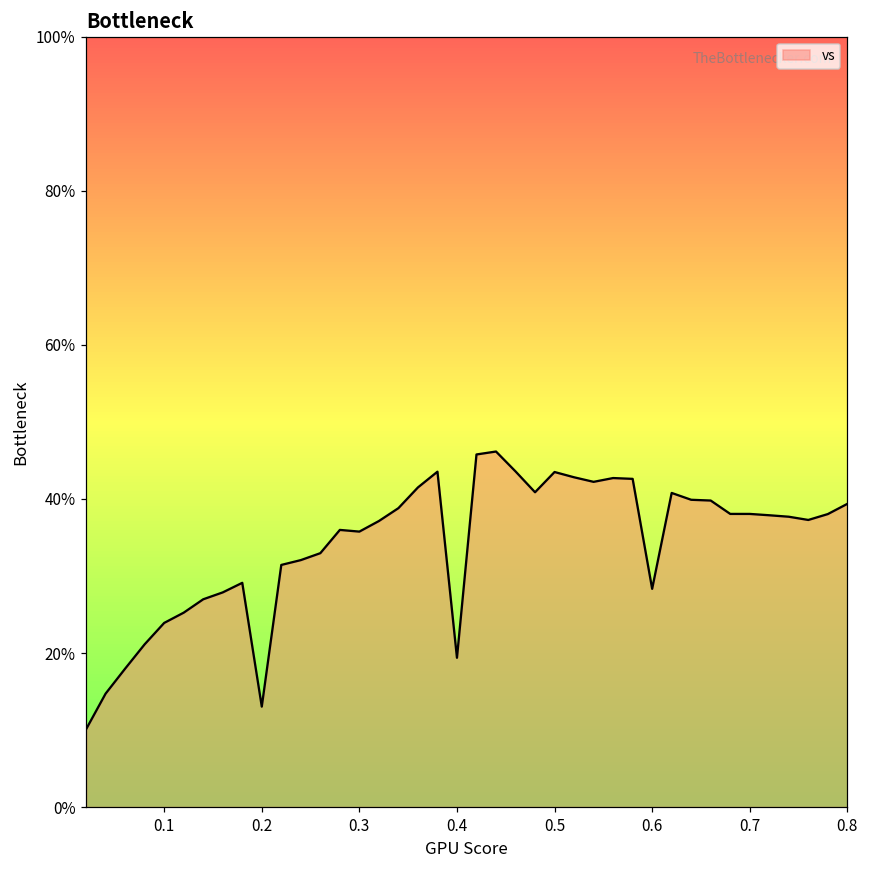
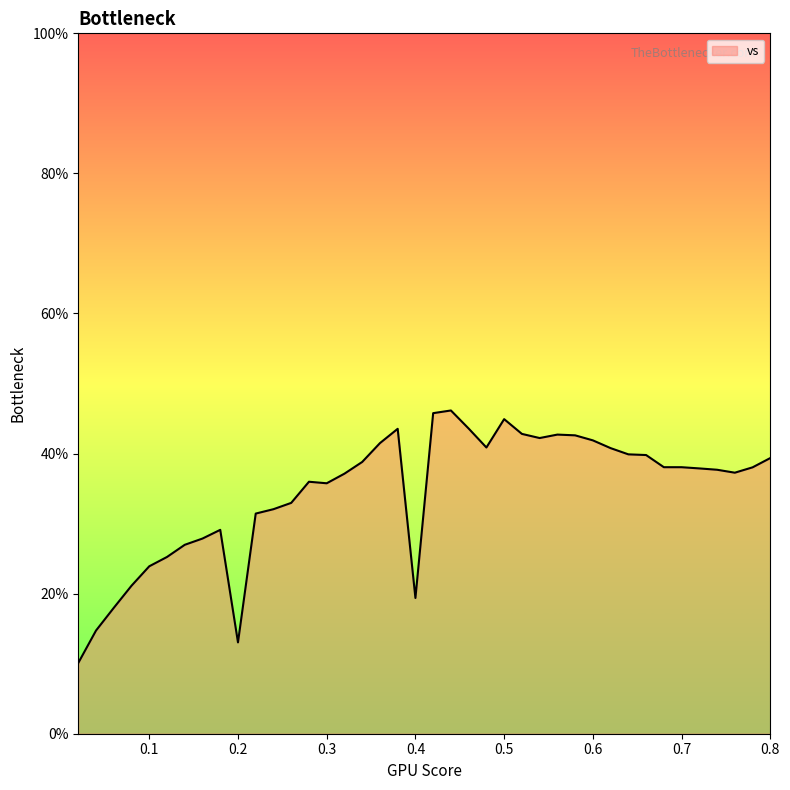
0.5: 43% -> 45%
0.6: 28% -> 42%
